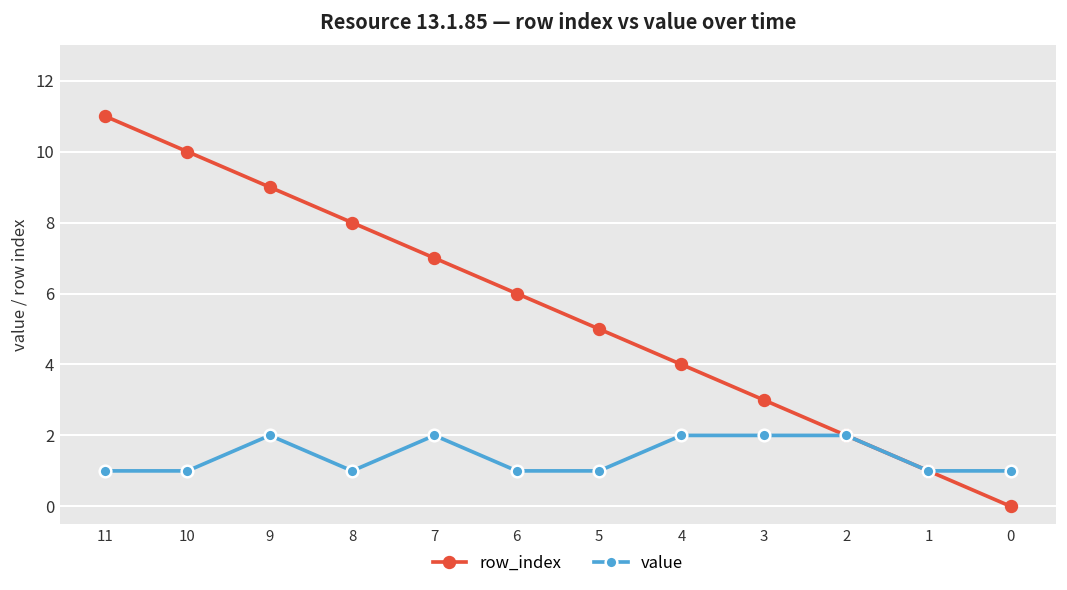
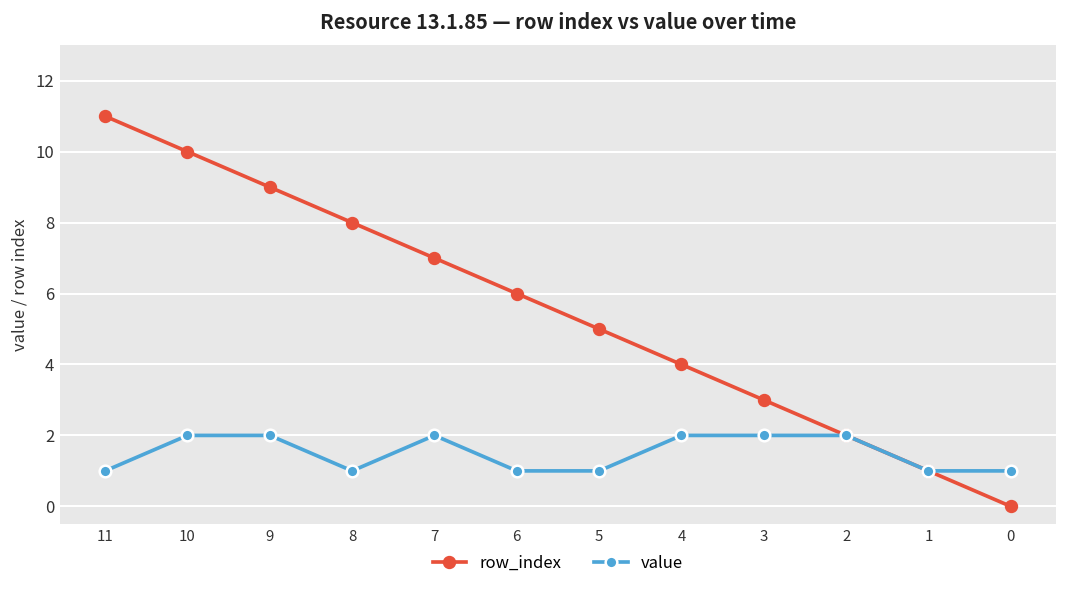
value, 10: 1 -> 2
